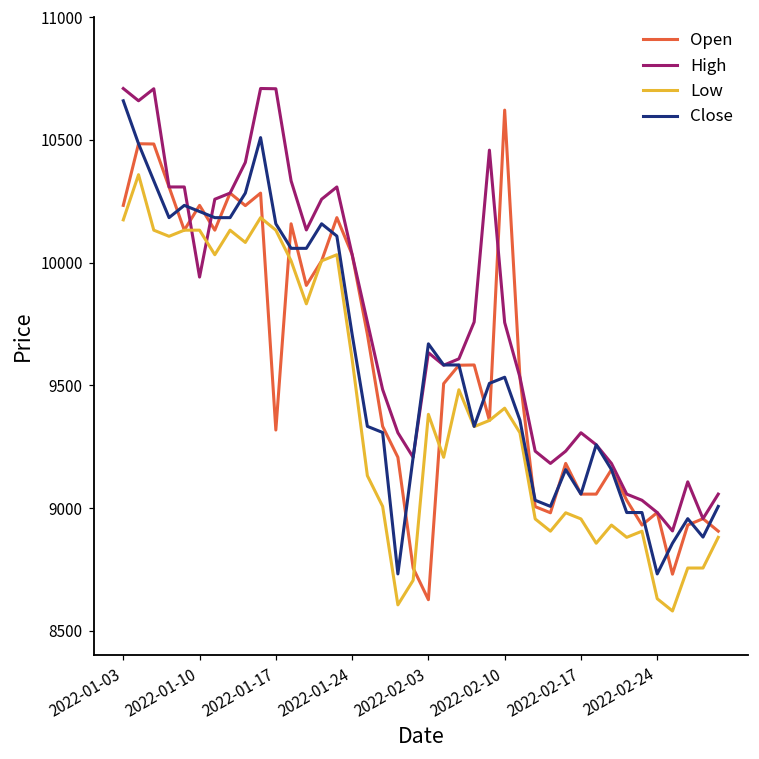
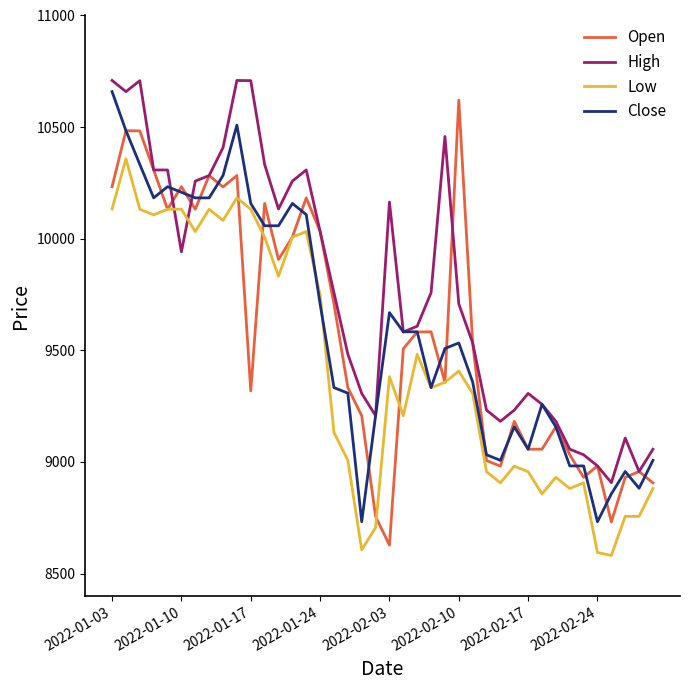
Low, 2022-01-03: 10170 -> 10130
Low, 2022-01-24: 9610 -> 9750
High, 2022-02-03: 9630 -> 10160
High, 2022-02-10: 9760 -> 9710
Low, 2022-02-24: 8630 -> 8590
